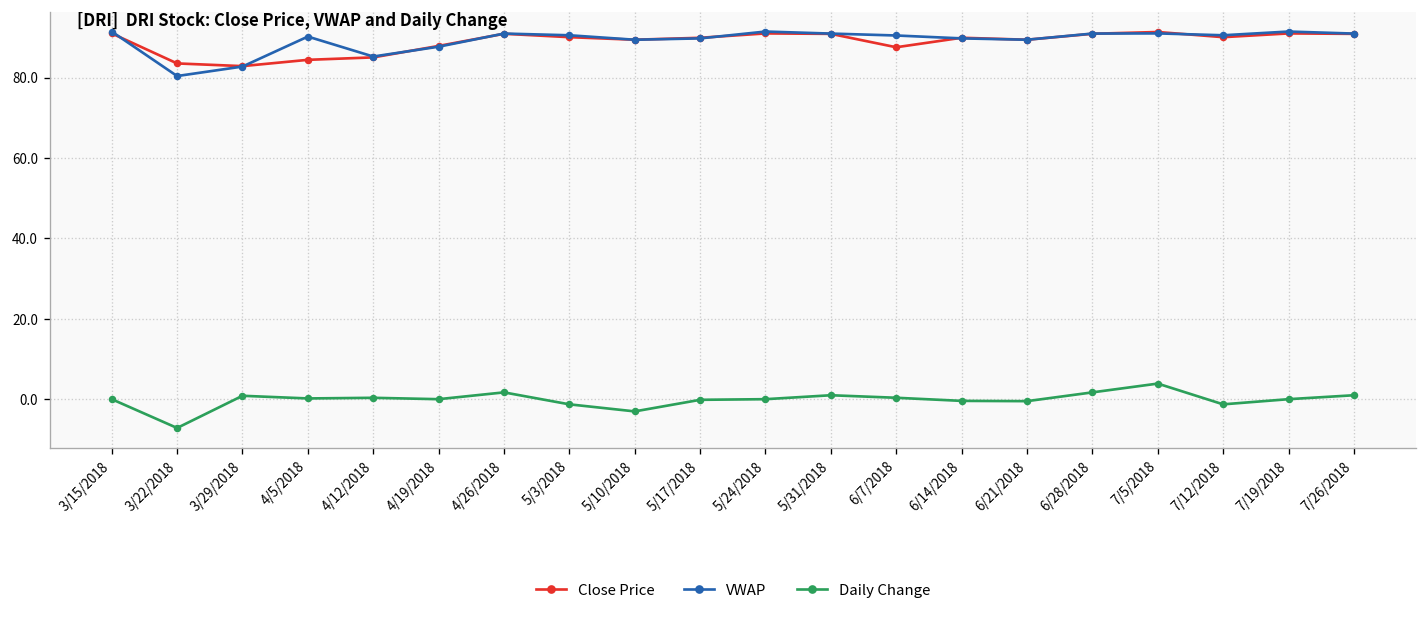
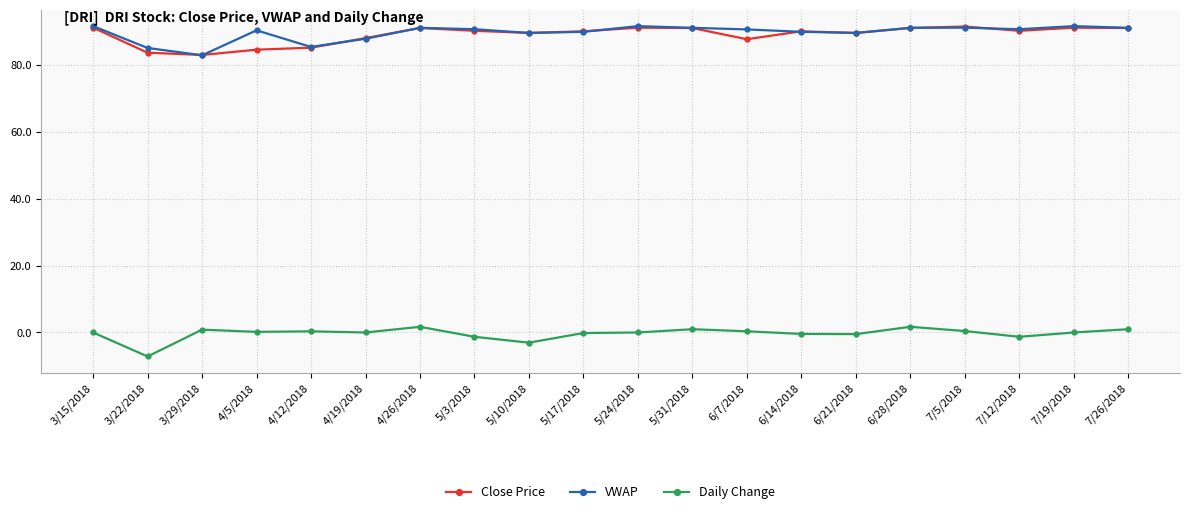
VWAP, 3/22/2018: 80 -> 85
Daily Change, 7/5/2018: 4 -> 0
